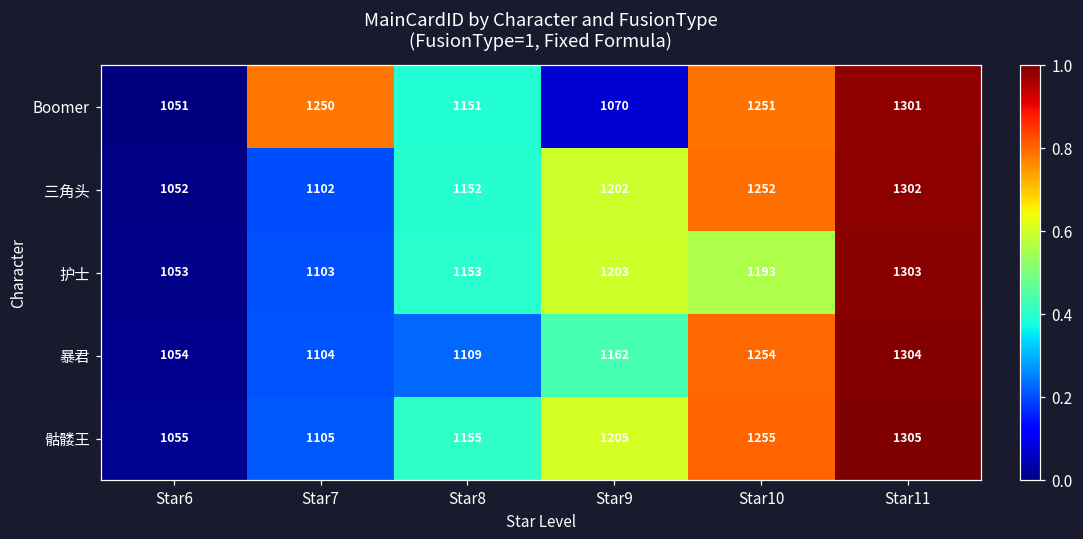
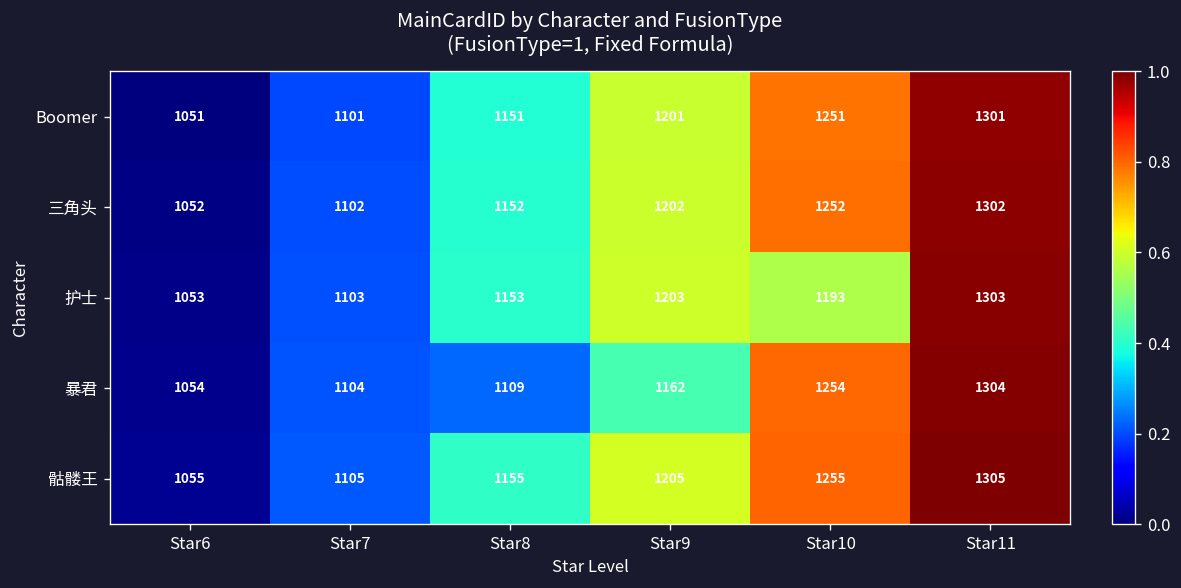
Boomer, Star7: 1250 -> 1101
Boomer, Star9: 1070 -> 1201
